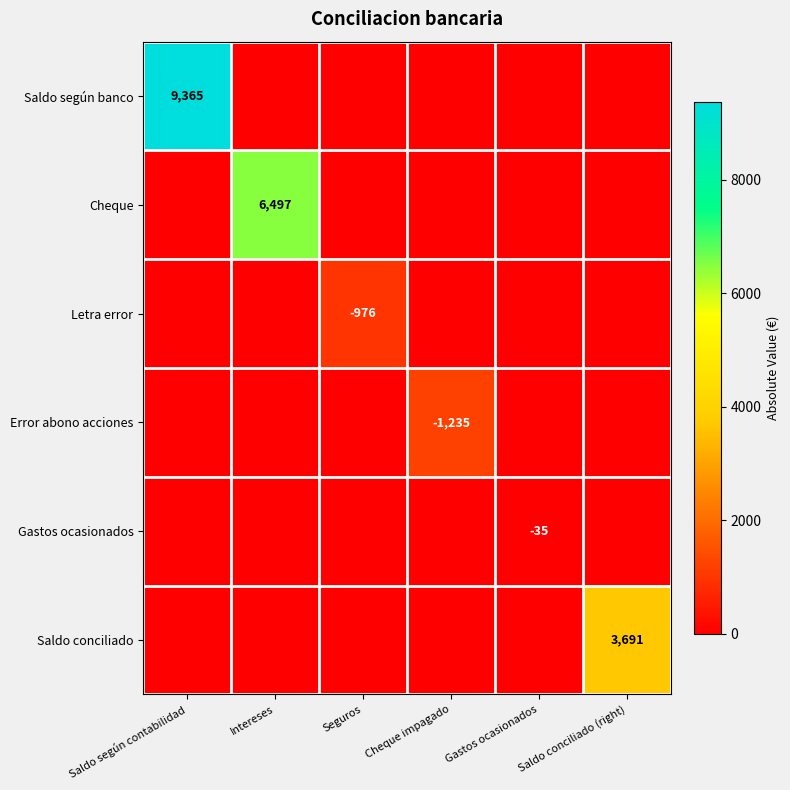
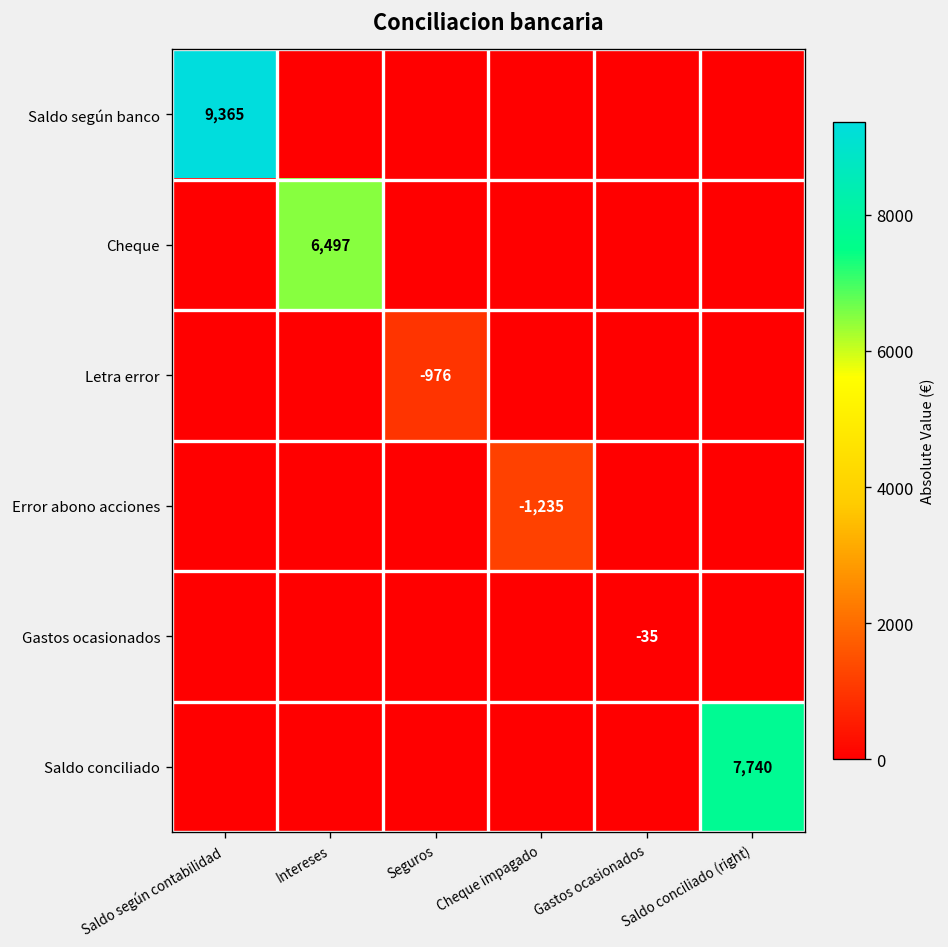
Saldo conciliado, Saldo conciliado (right): 3,691 -> 7,740
